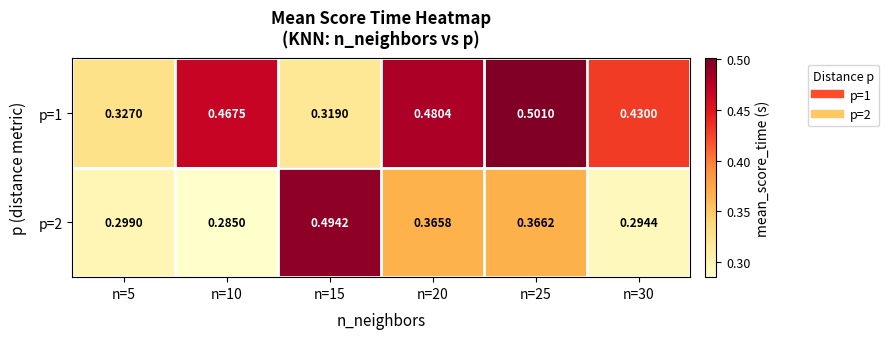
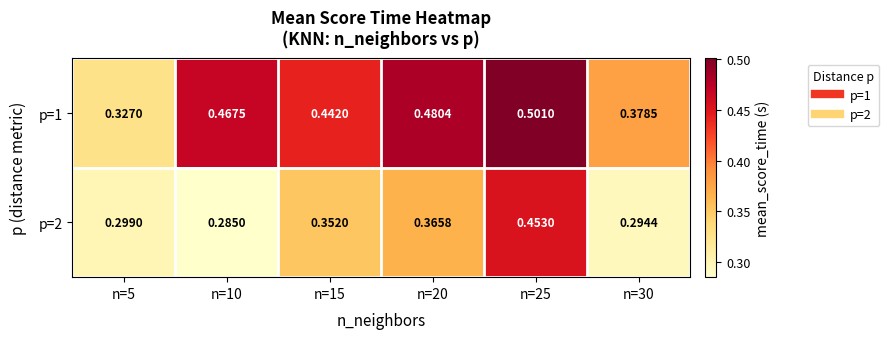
p=1, n=15: 0.3190 -> 0.4420
p=1, n=30: 0.4300 -> 0.3785
p=2, n=15: 0.4942 -> 0.3520
p=2, n=25: 0.3662 -> 0.4530
